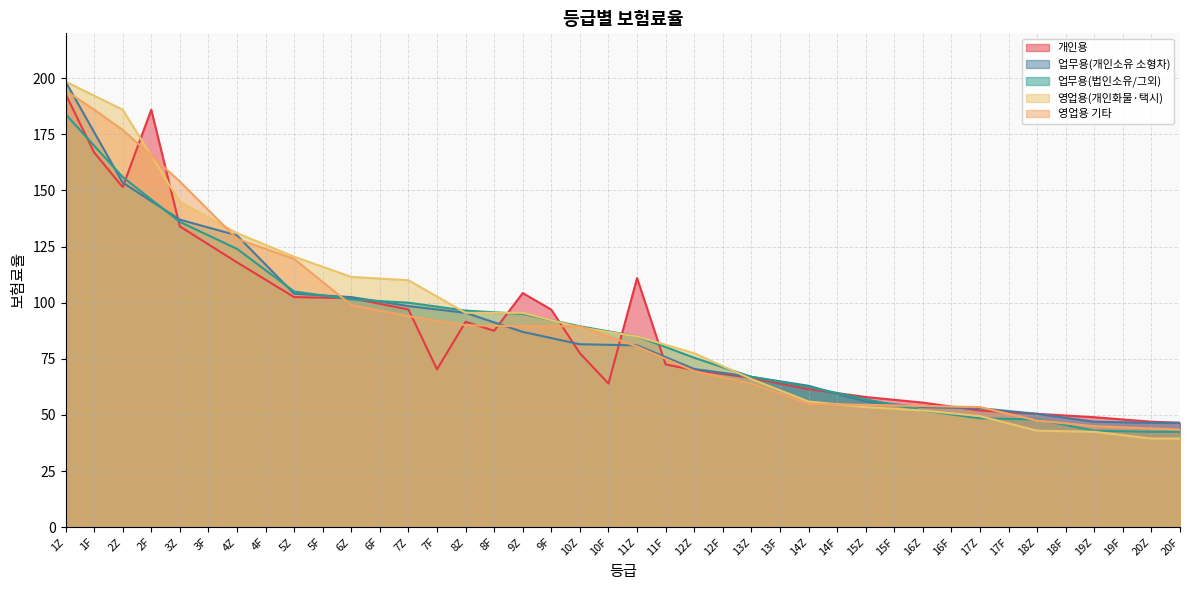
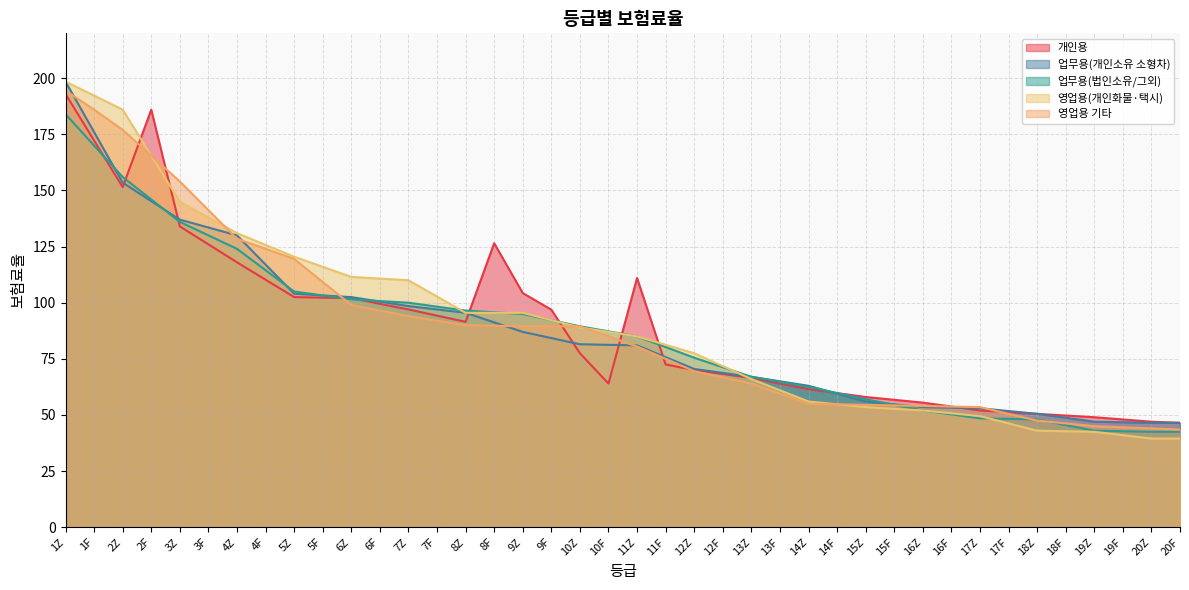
개인용, 1F: 167 -> 172
개인용, 7F: 70 -> 94
개인용, 8F: 88 -> 127
